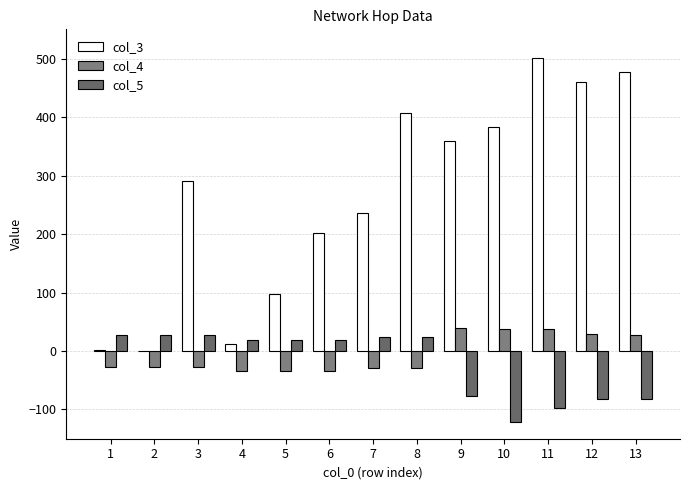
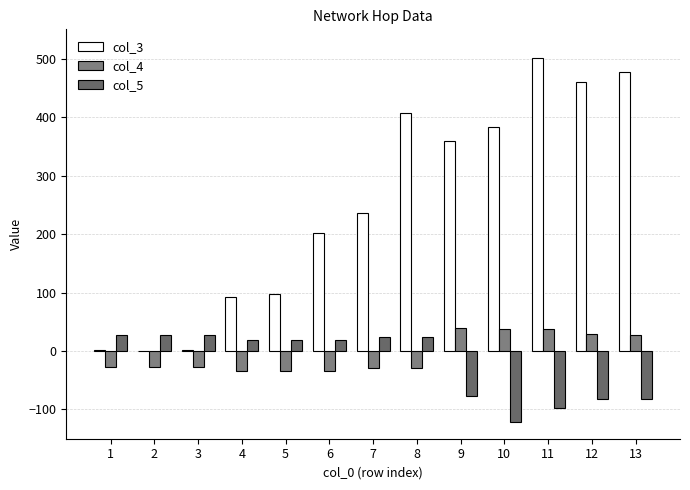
col_3, 3: 290 -> 0
col_3, 4: 10 -> 90
